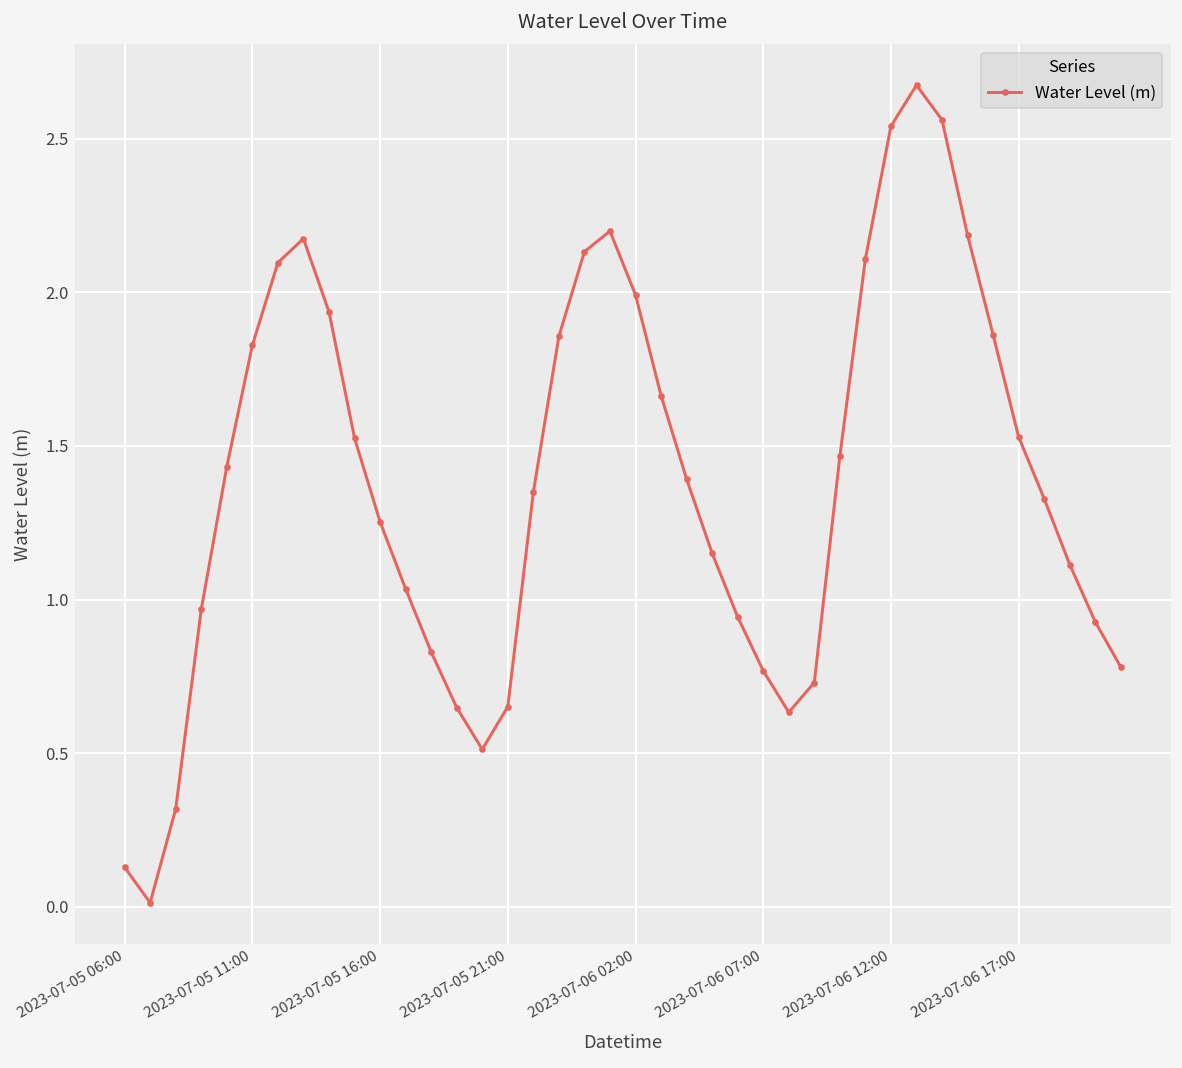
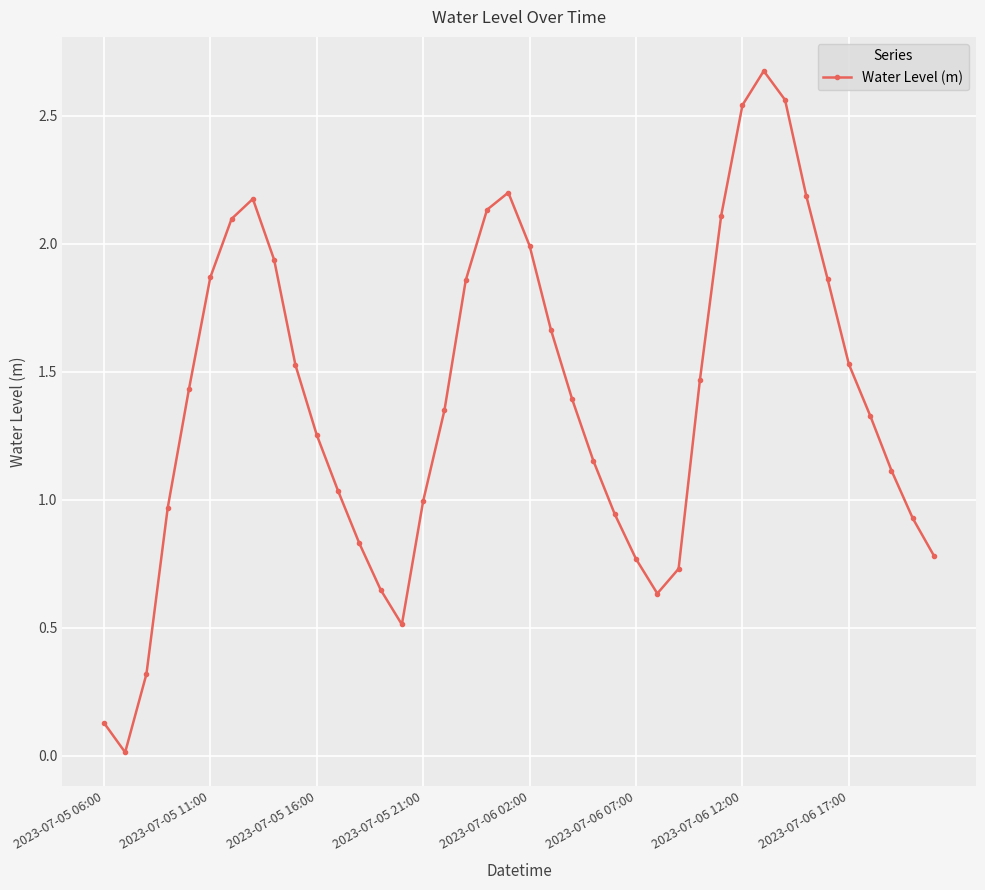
2023-07-05 11:00: 1.83 -> 1.87
2023-07-05 21:00: 0.65 -> 0.99
